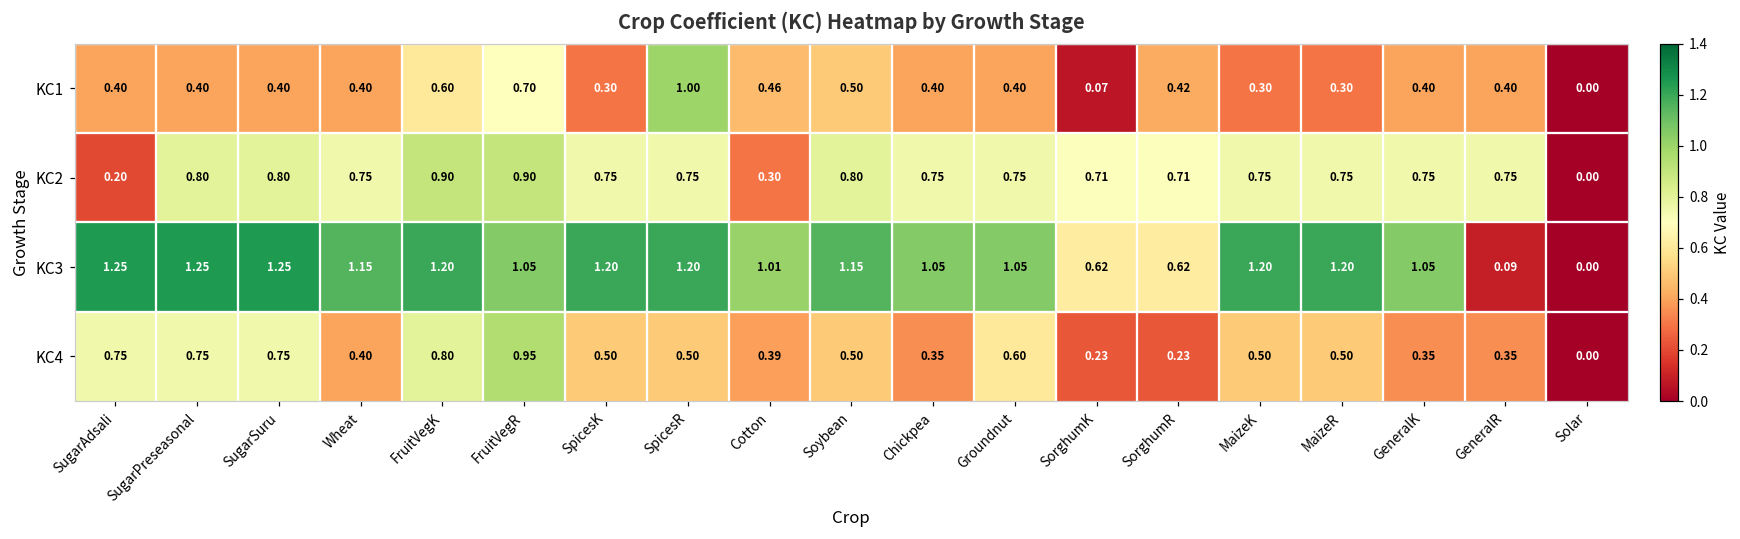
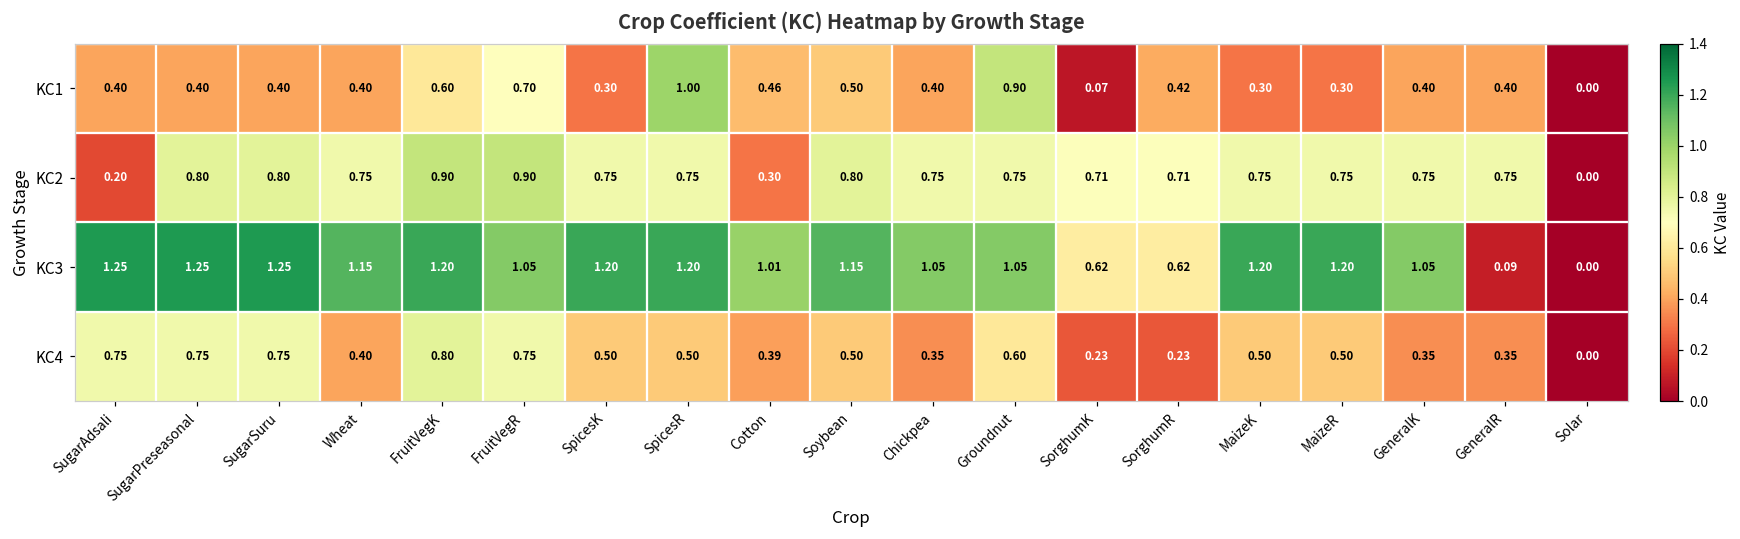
KC1, Groundnut: 0.40 -> 0.90
KC4, FruitVegR: 0.95 -> 0.75
